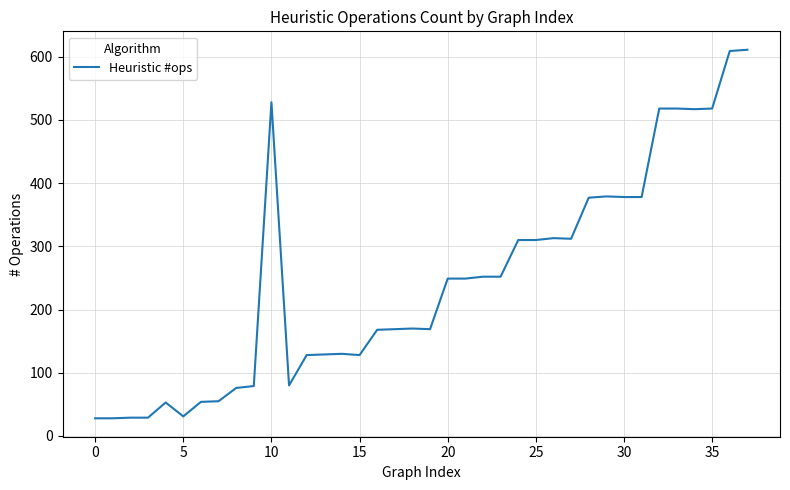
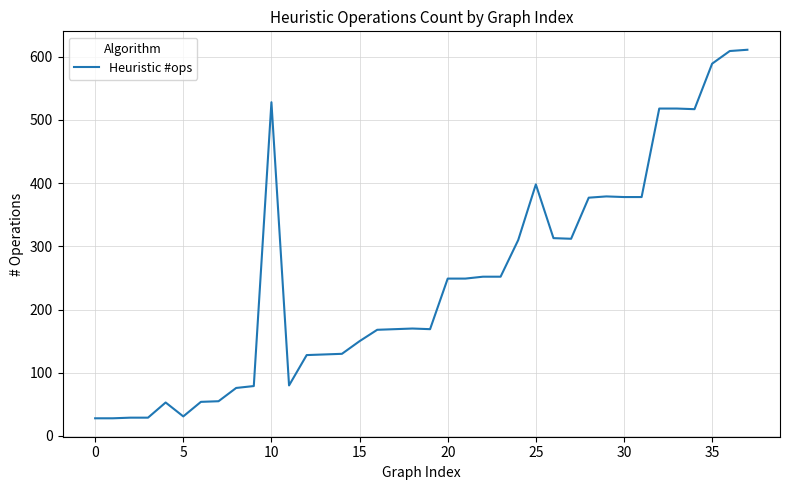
15: 130 -> 150
25: 310 -> 400
35: 520 -> 590
